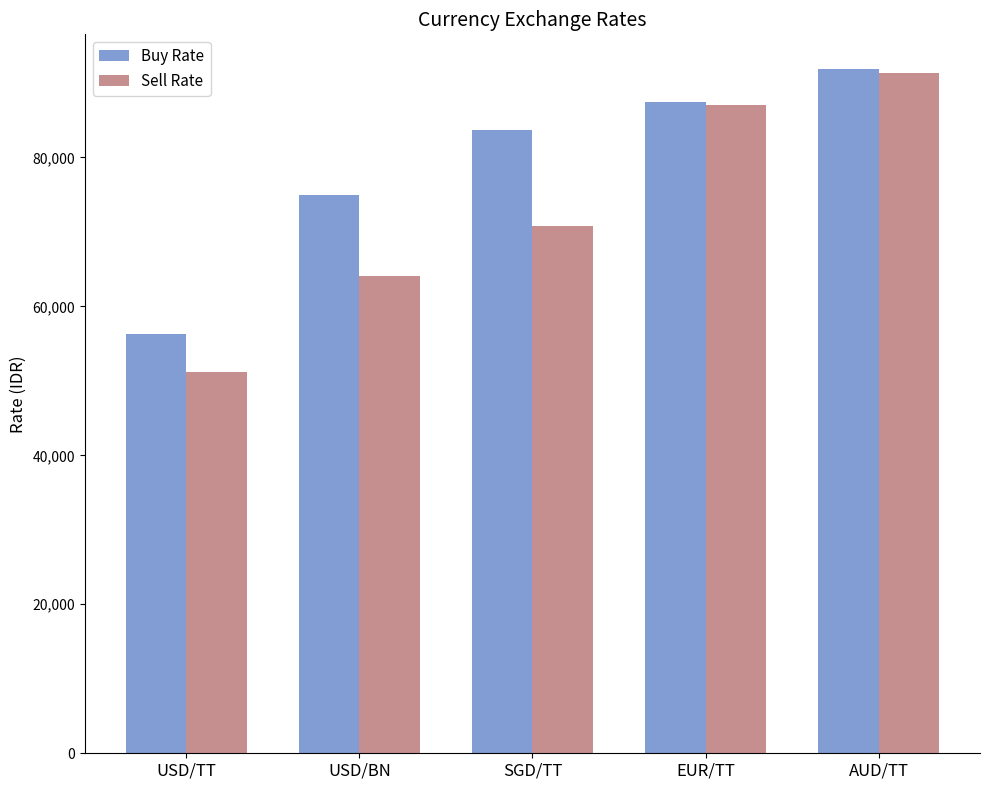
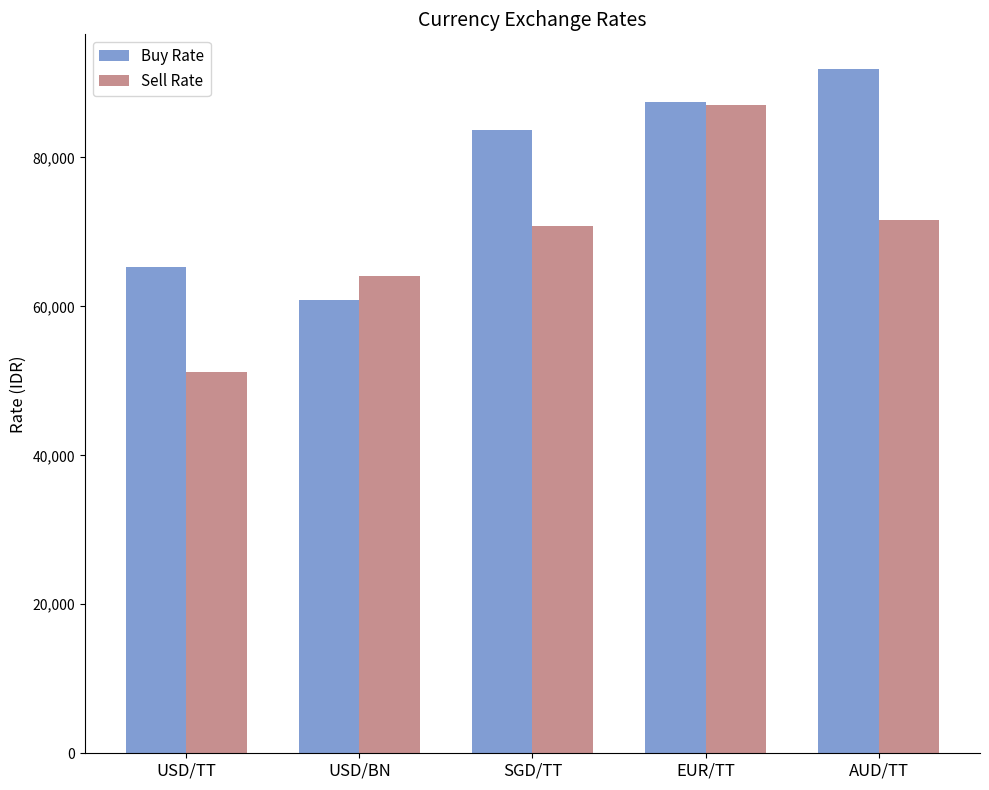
Buy Rate, USD/TT: 56,000 -> 65,000
Buy Rate, USD/BN: 75,000 -> 61,000
Sell Rate, AUD/TT: 91,000 -> 72,000
